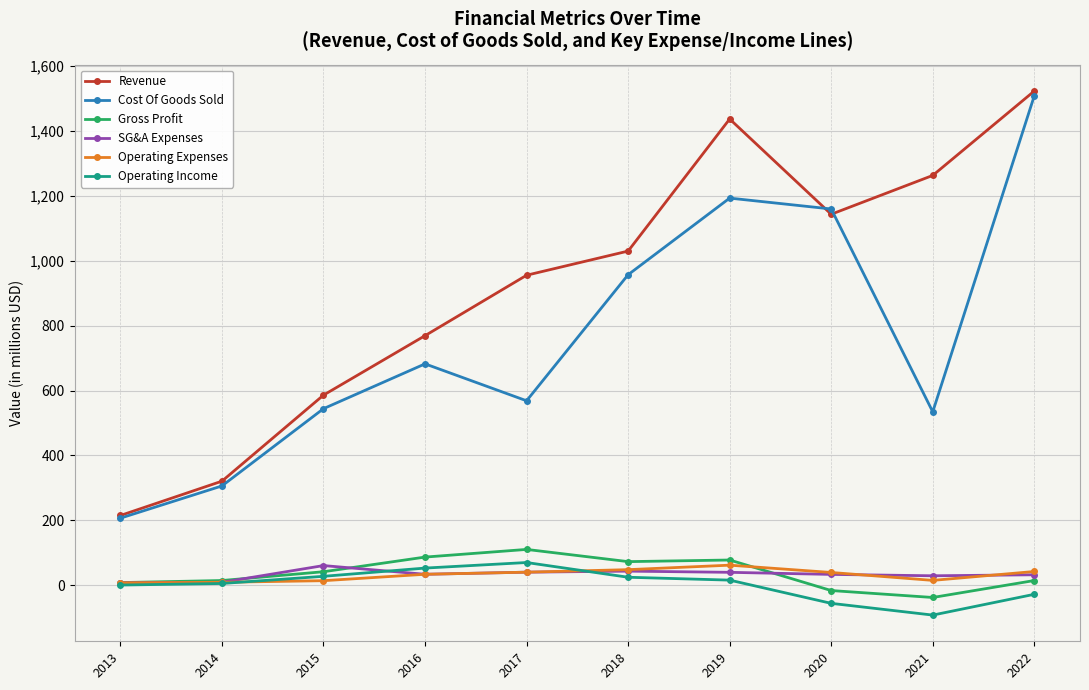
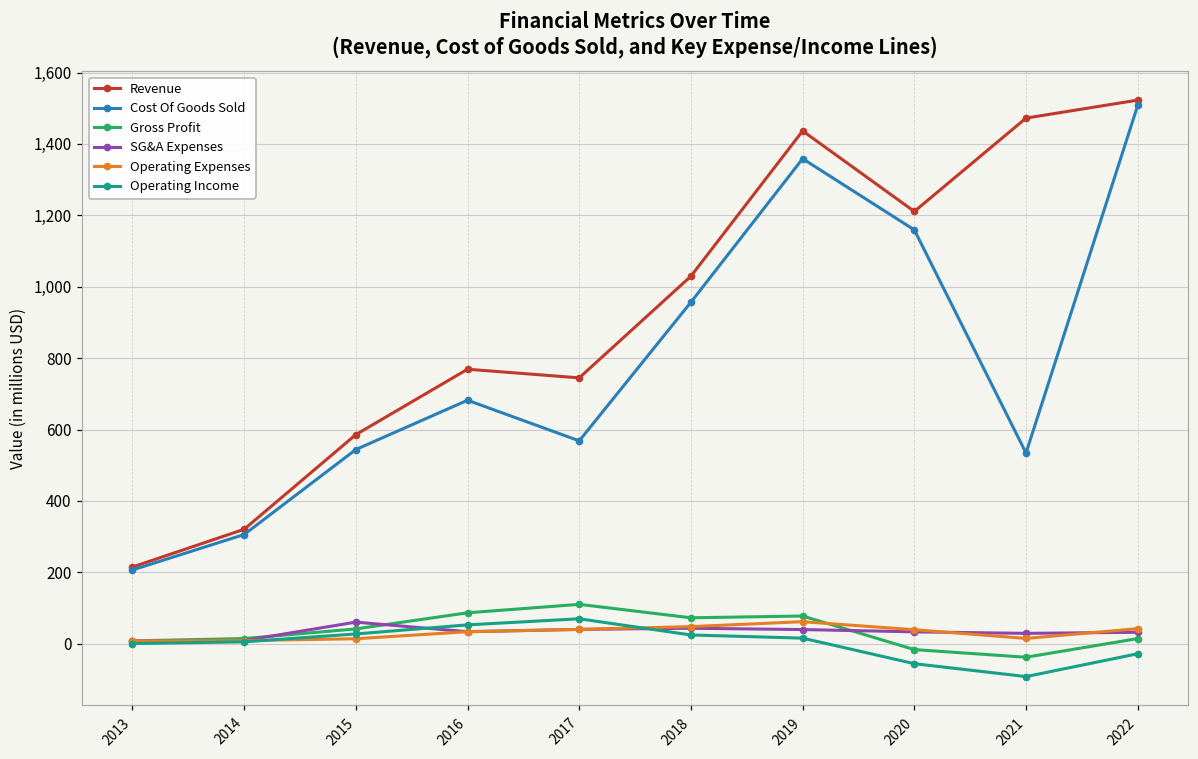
Revenue, 2017: 960 -> 740
Cost Of Goods Sold, 2019: 1,190 -> 1,360
Revenue, 2020: 1,140 -> 1,210
Revenue, 2021: 1,260 -> 1,470
